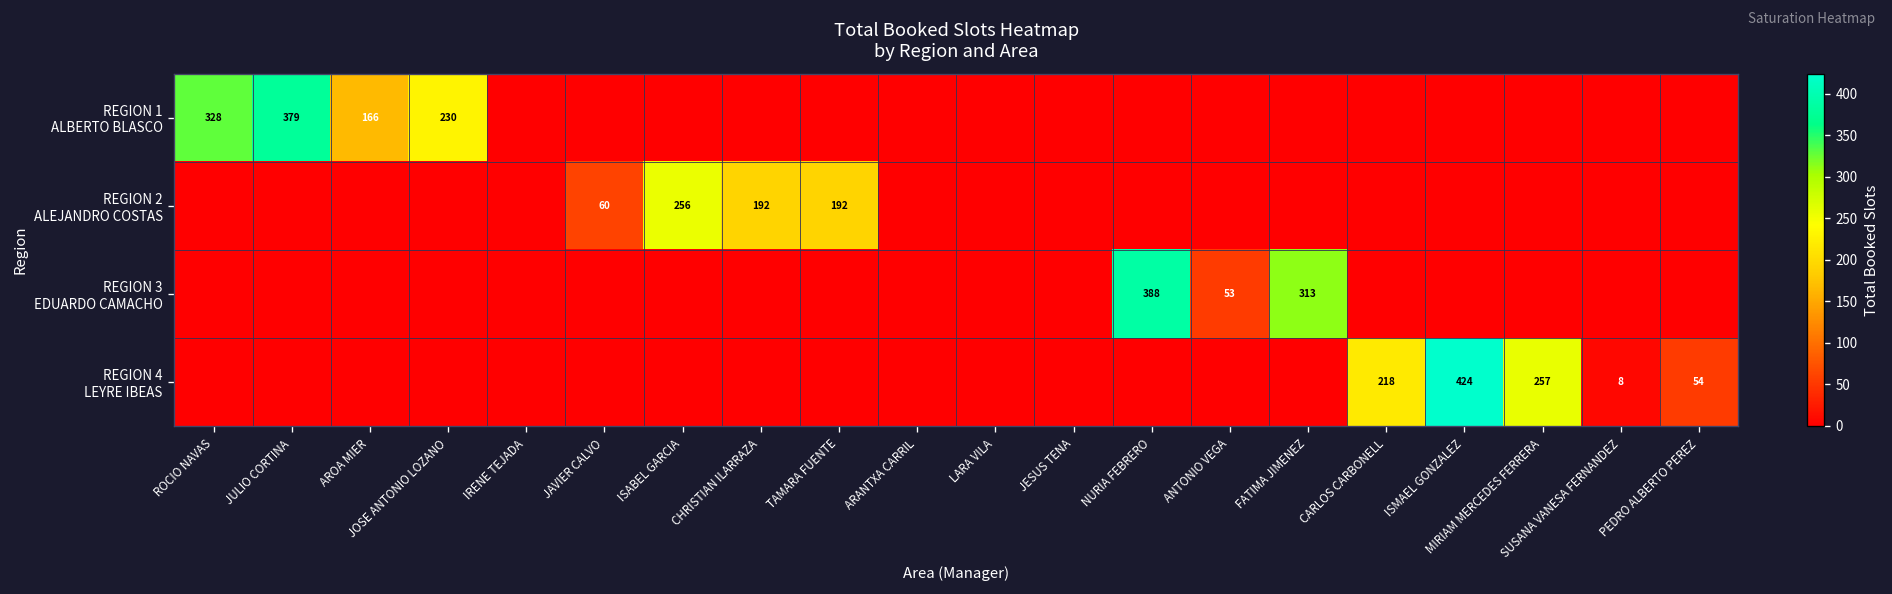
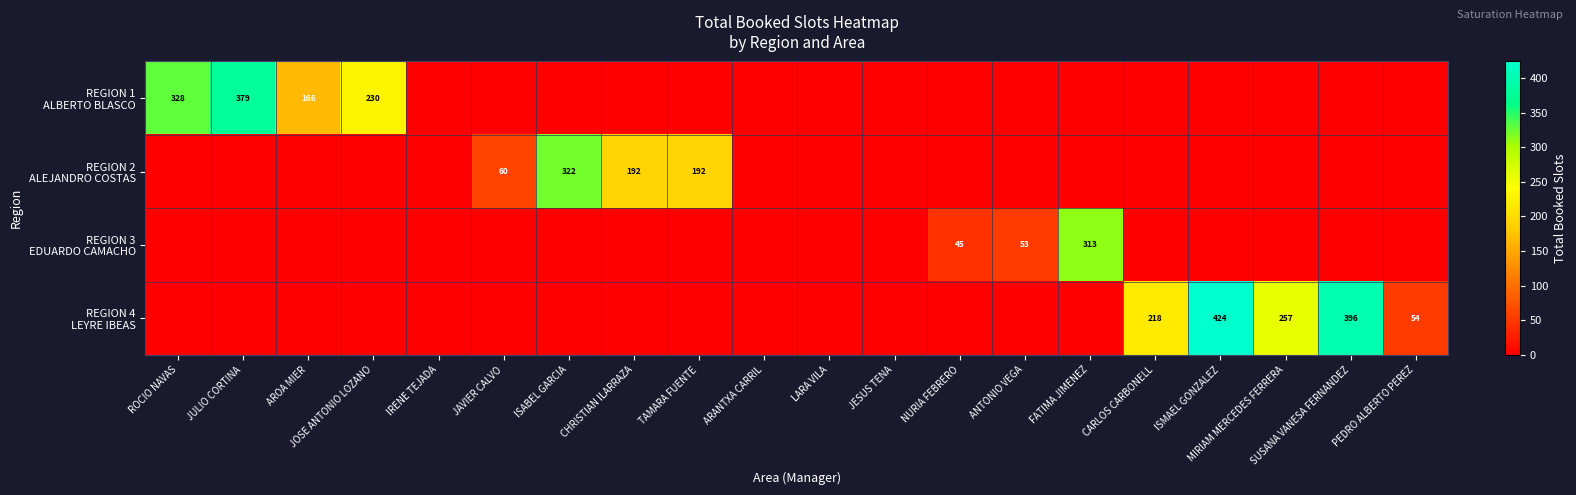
REGION 2 ALEJANDRO COSTAS, ISABEL GARCIA: 256 -> 322
REGION 3 EDUARDO CAMACHO, NURIA FEBRERO: 388 -> 45
REGION 4 LEYRE IBEAS, SUSANA VANESA FERNANDEZ: 8 -> 396
